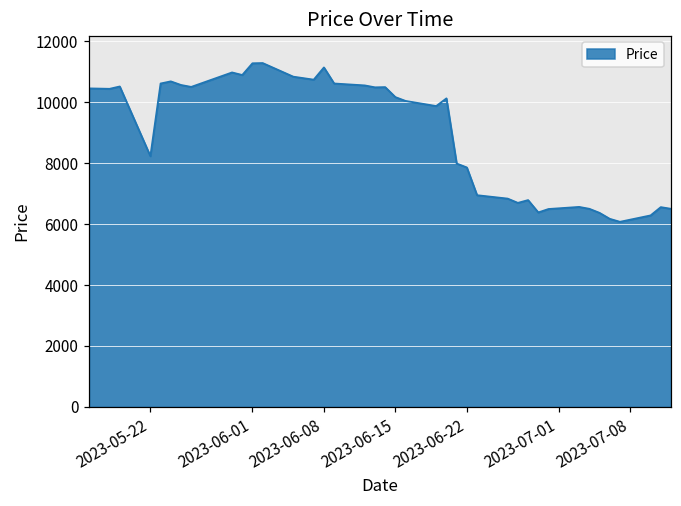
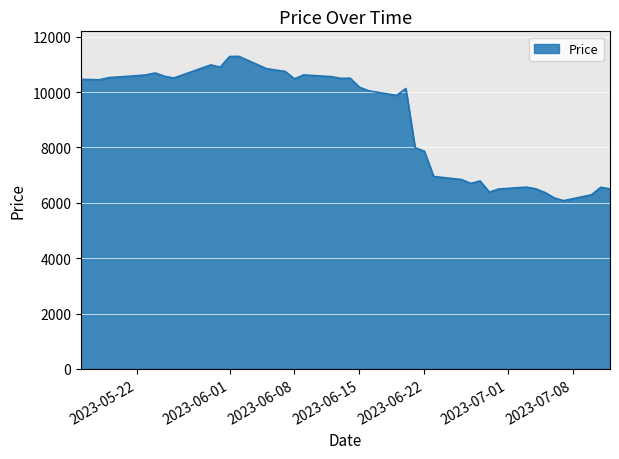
2023-05-22: 8200 -> 10600
2023-06-08: 11100 -> 10500
